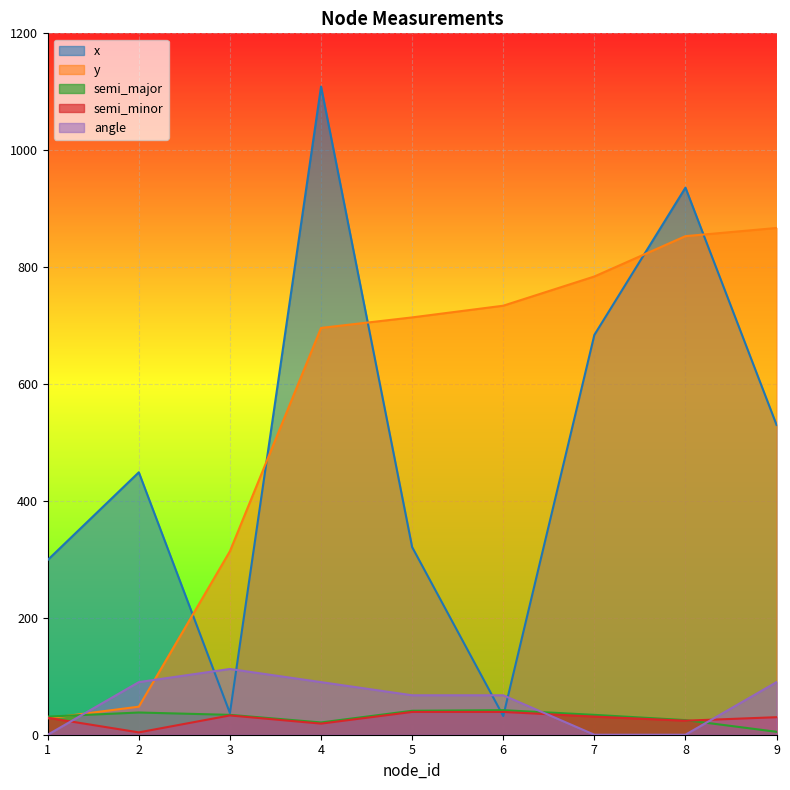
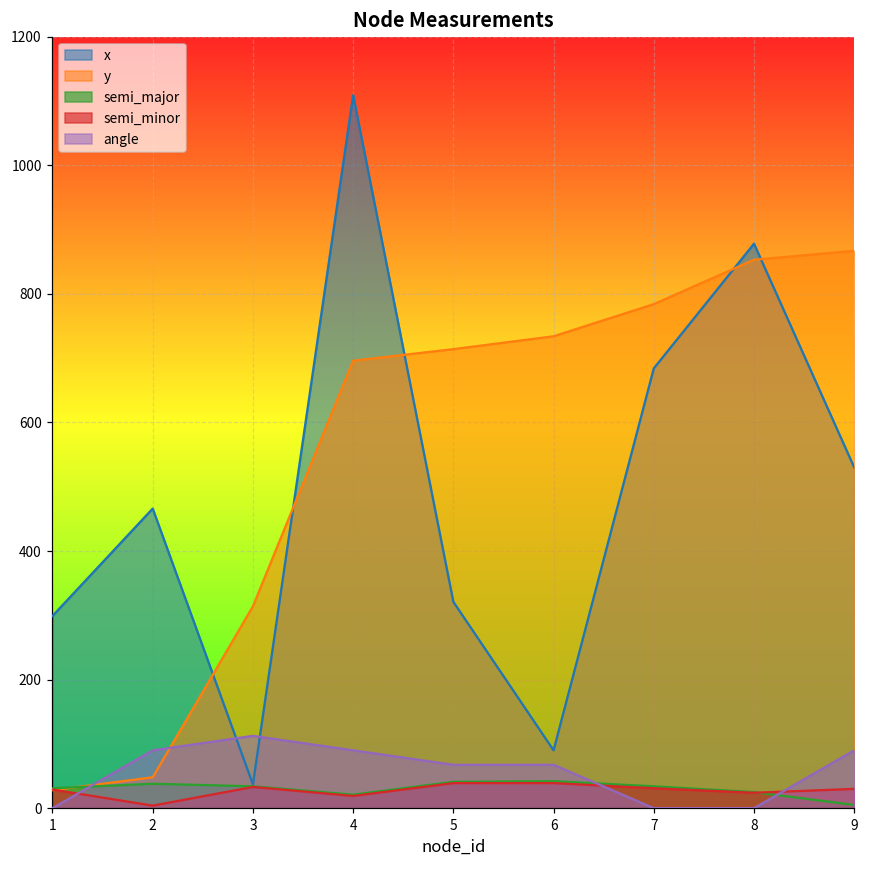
x, 2: 450 -> 470
x, 6: 30 -> 90
x, 8: 940 -> 880
